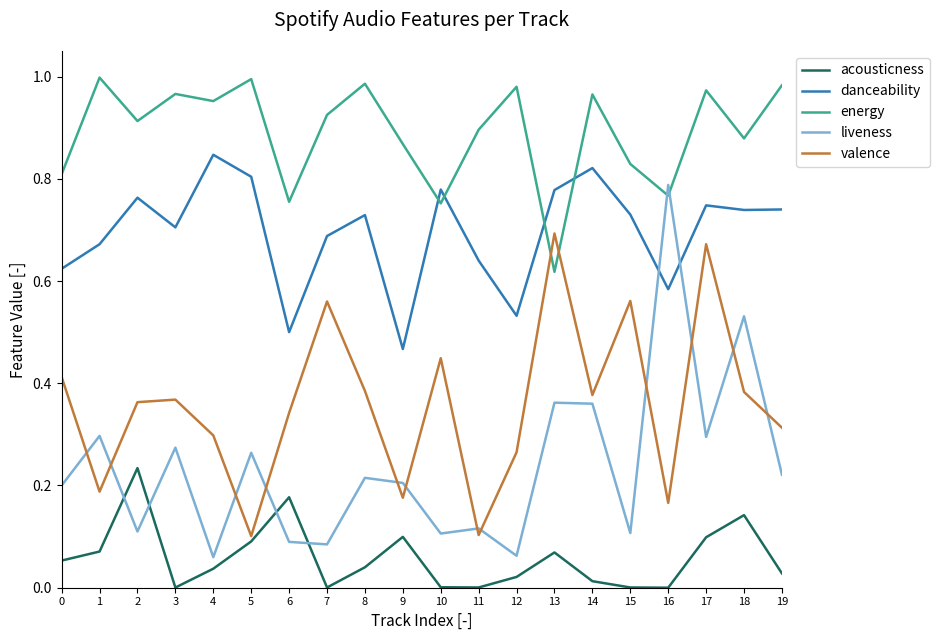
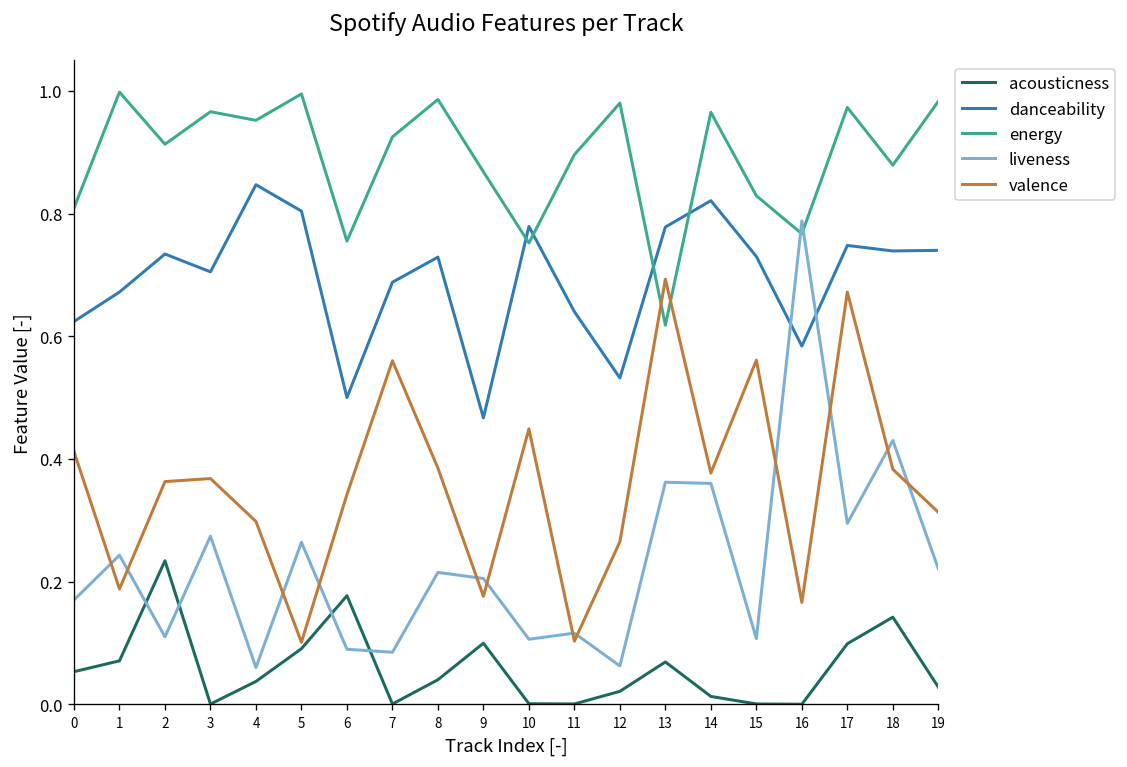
liveness, 0: 0.20 -> 0.17
liveness, 1: 0.30 -> 0.24
danceability, 2: 0.76 -> 0.73
liveness, 18: 0.53 -> 0.43
